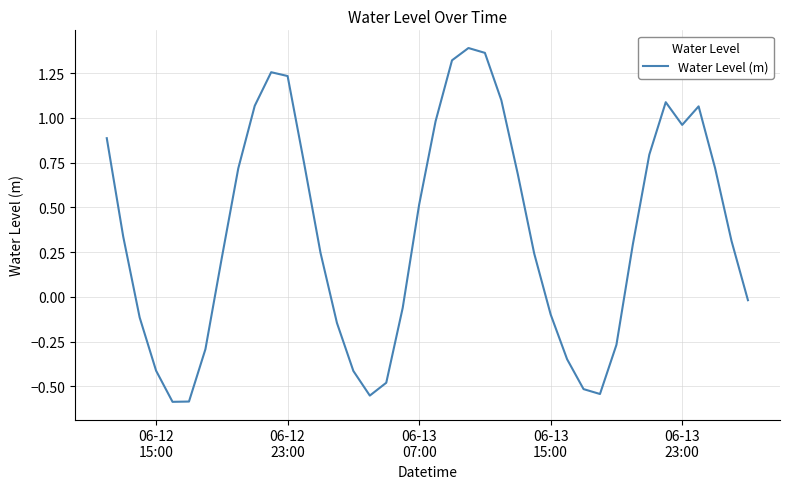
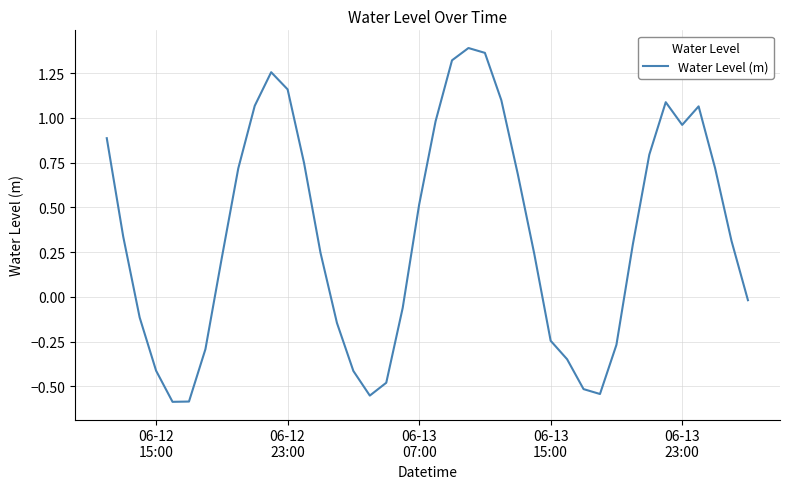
06-12 23:00: 1.23 -> 1.16
06-13 15:00: -0.10 -> -0.25
